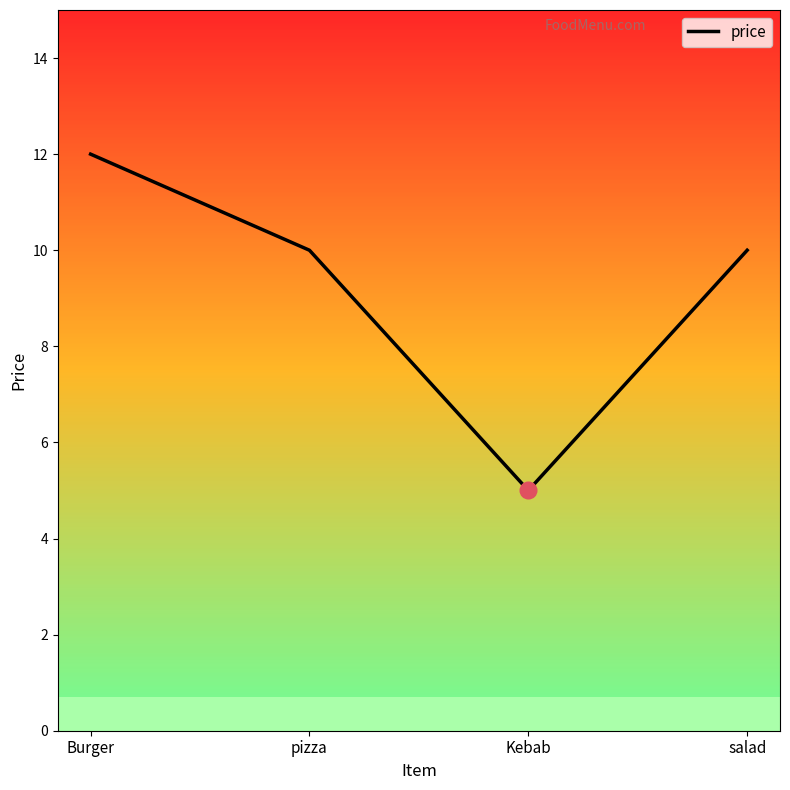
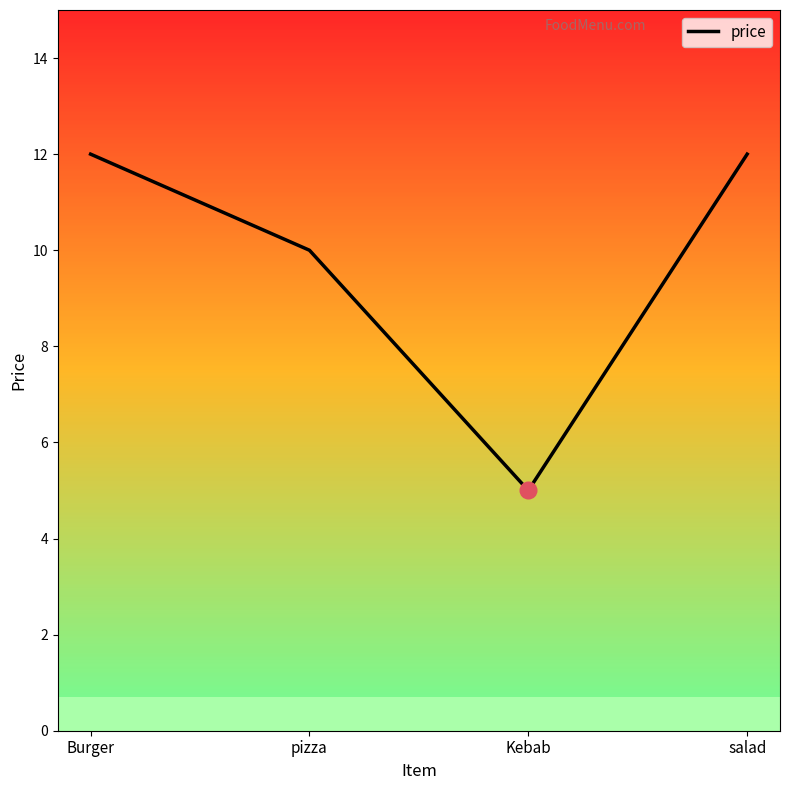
price, salad: 10 -> 12
